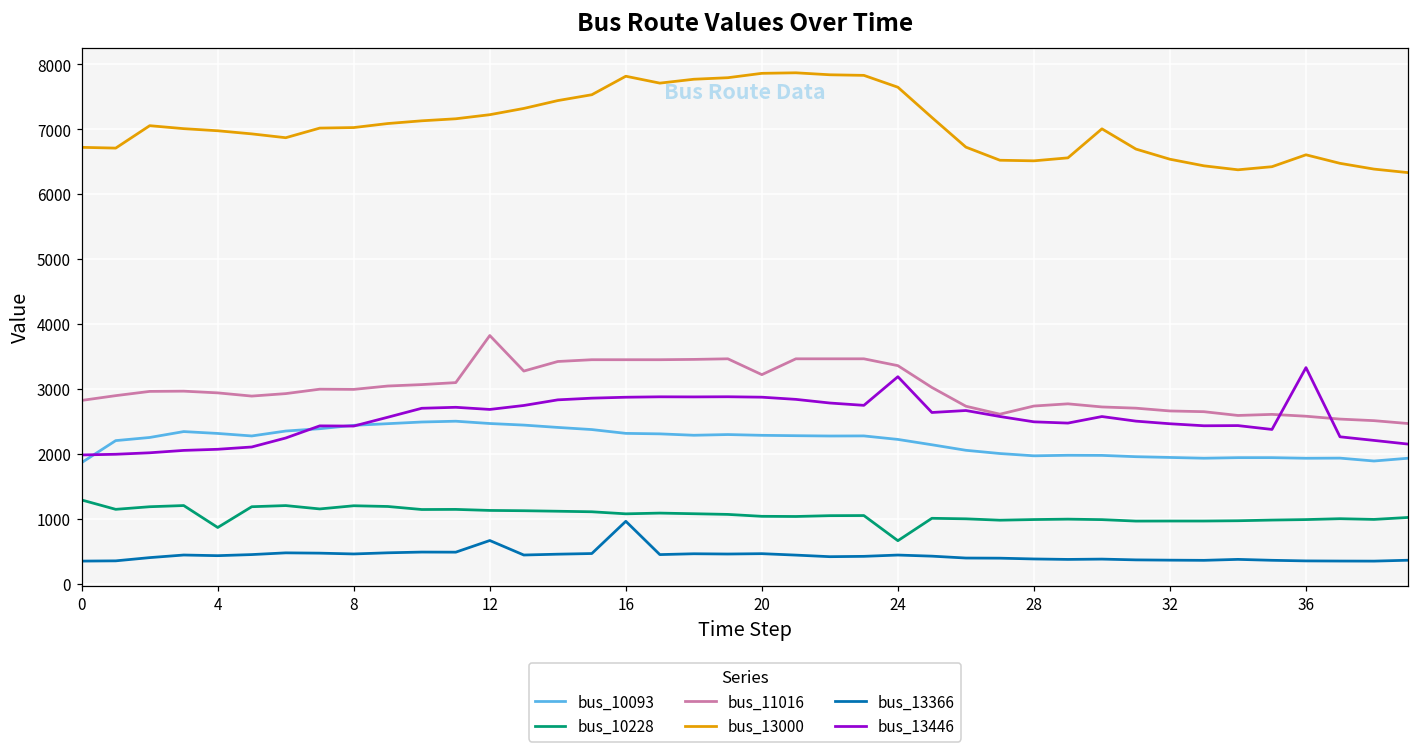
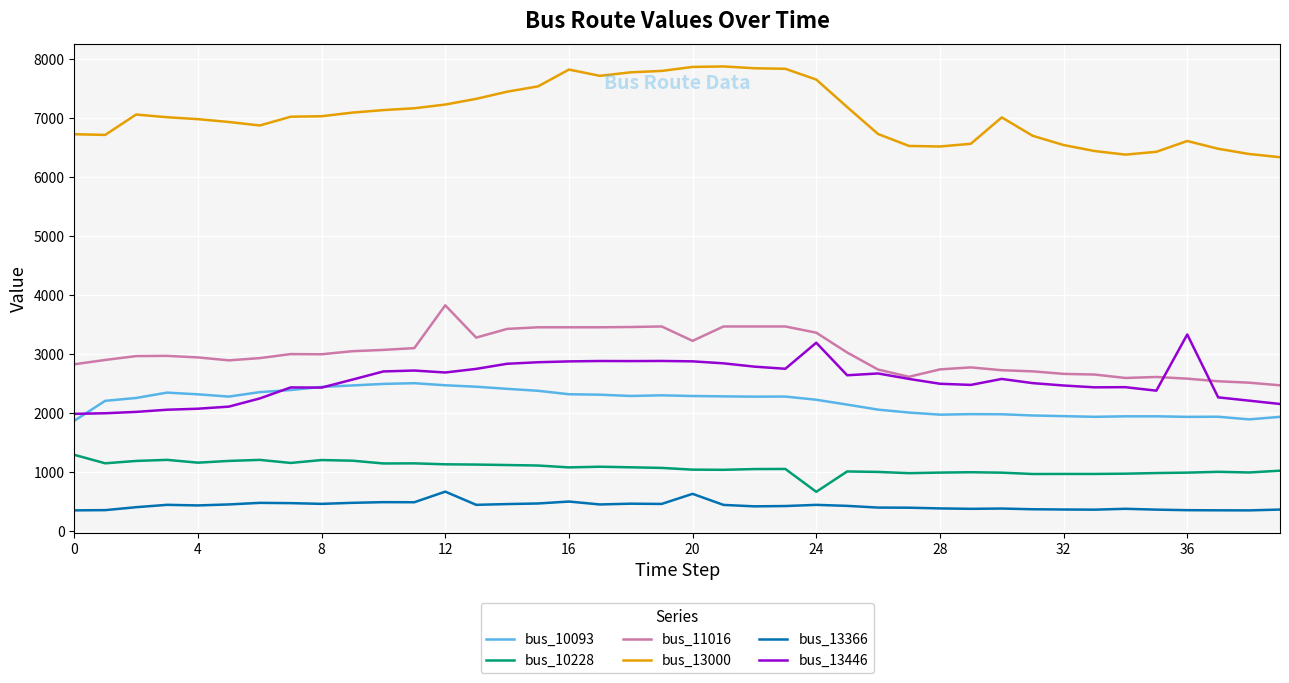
bus_10228, 4: 900 -> 1200
bus_13366, 16: 1000 -> 500
bus_13366, 20: 500 -> 600
